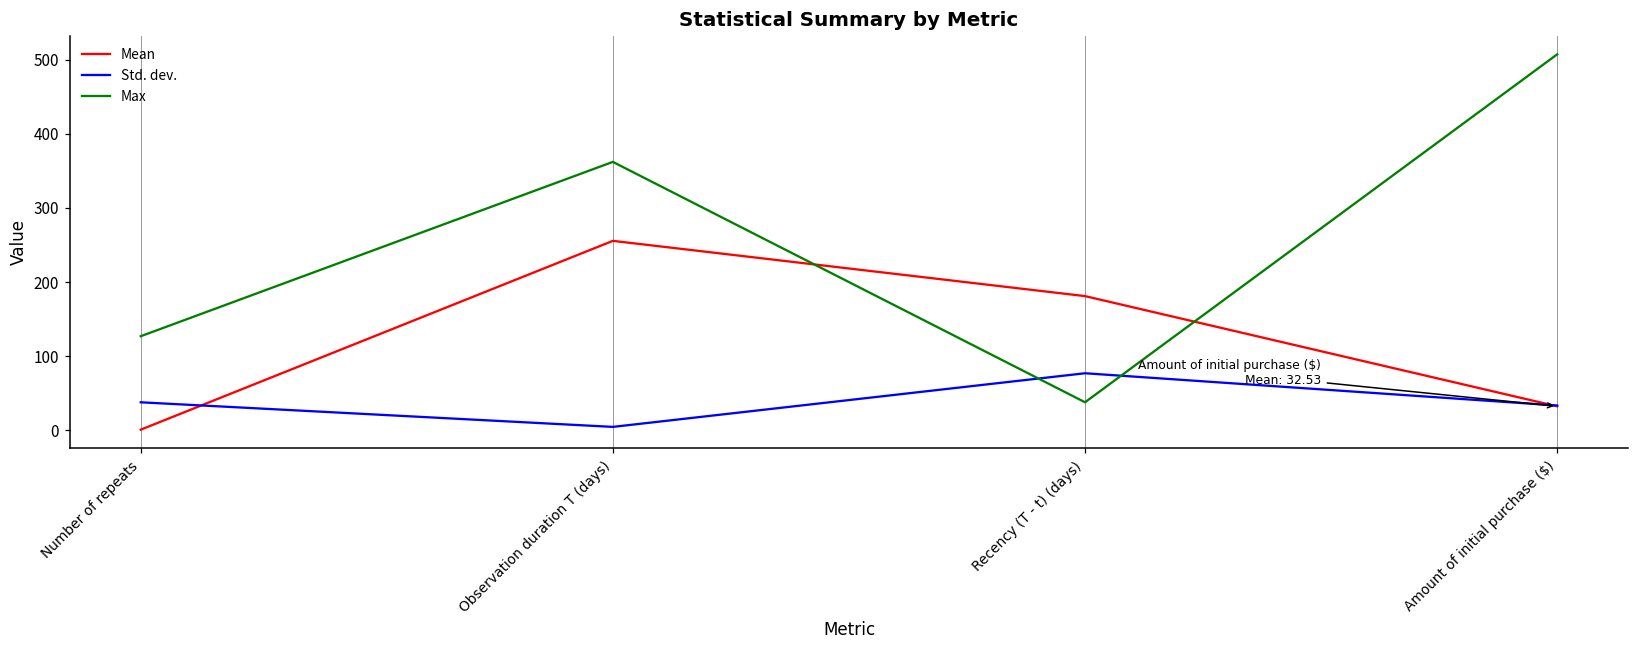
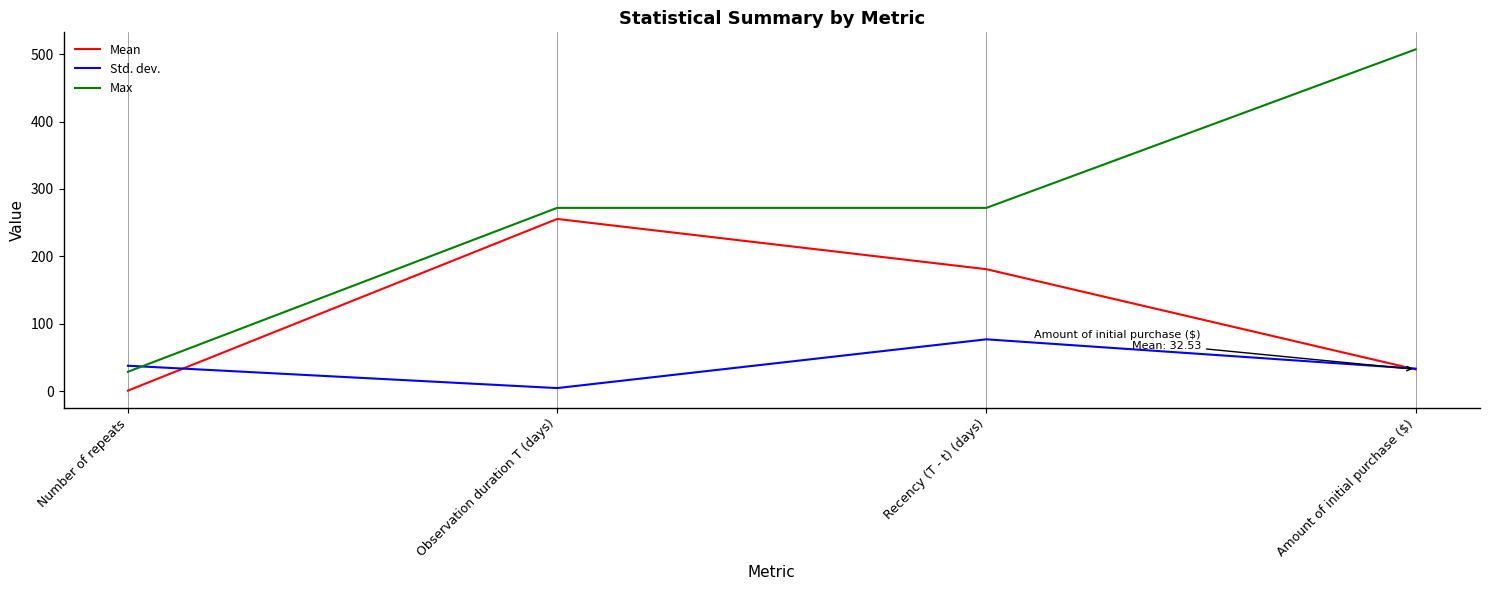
Max, Number of repeats: 130 -> 30
Max, Observation duration T (days): 360 -> 270
Max, Recency (T - t) (days): 40 -> 270
